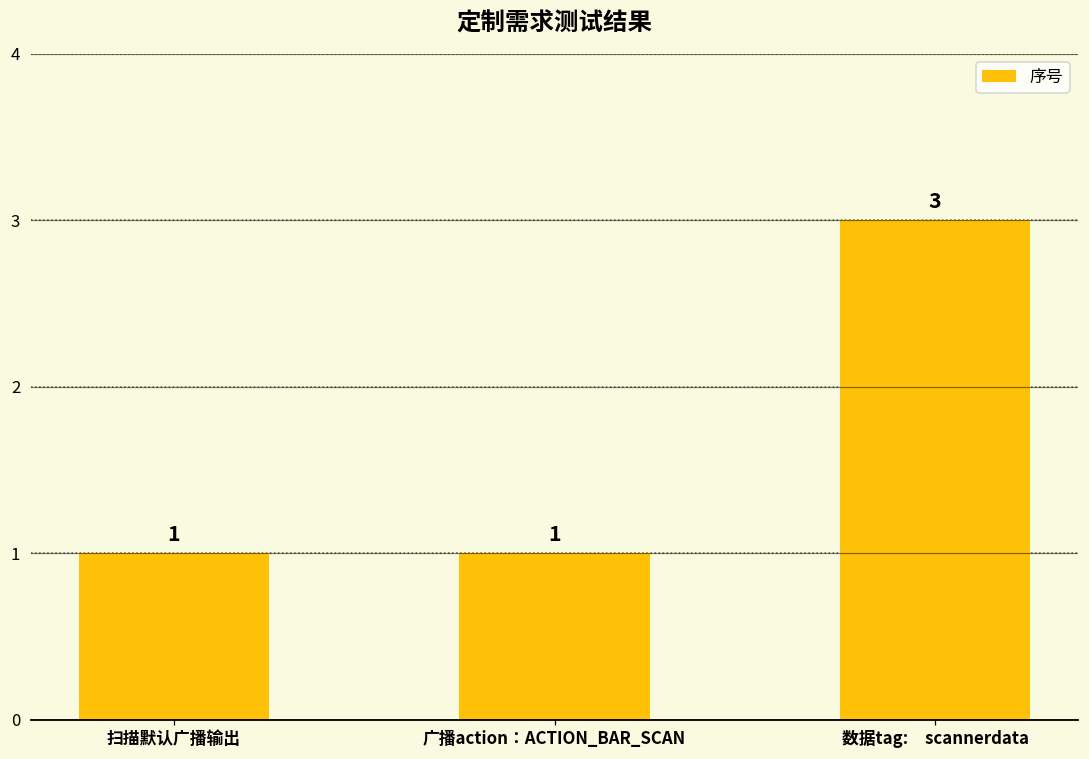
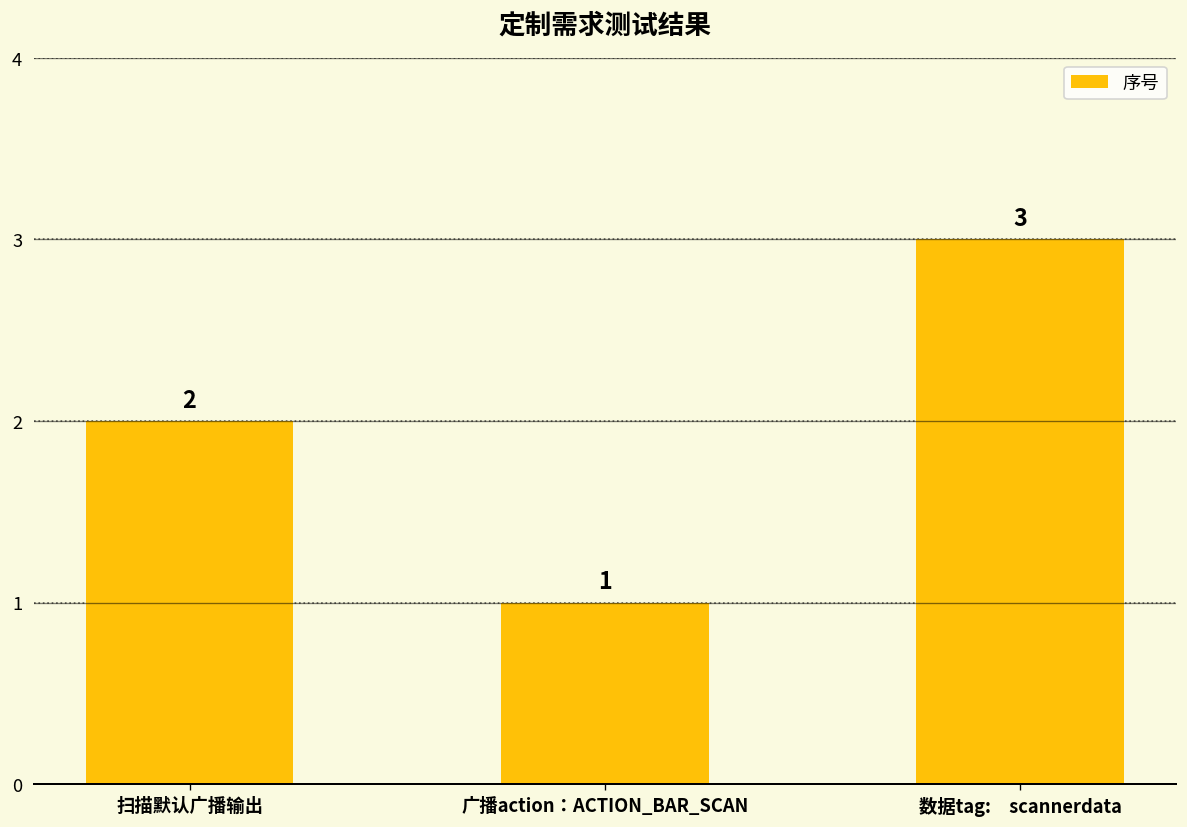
扫描默认广播输出: 1 -> 2
